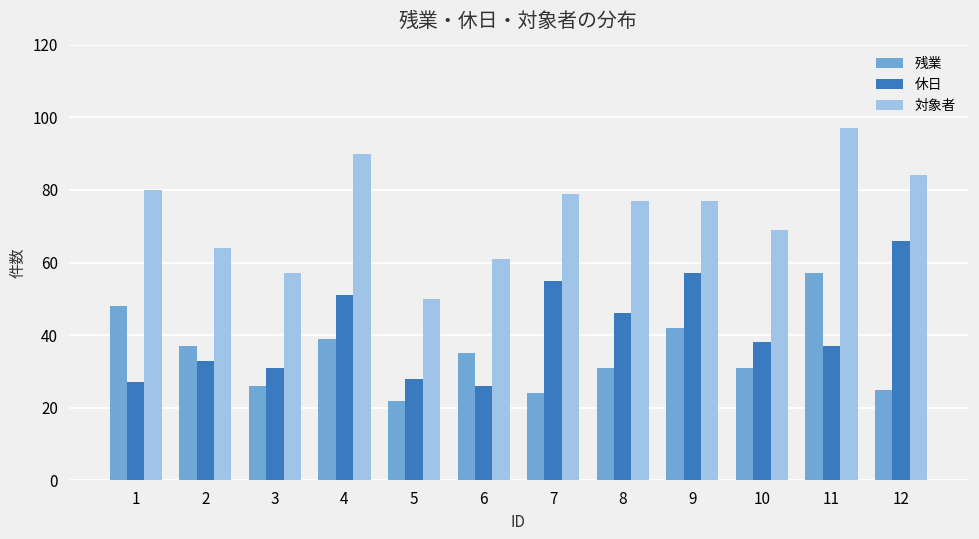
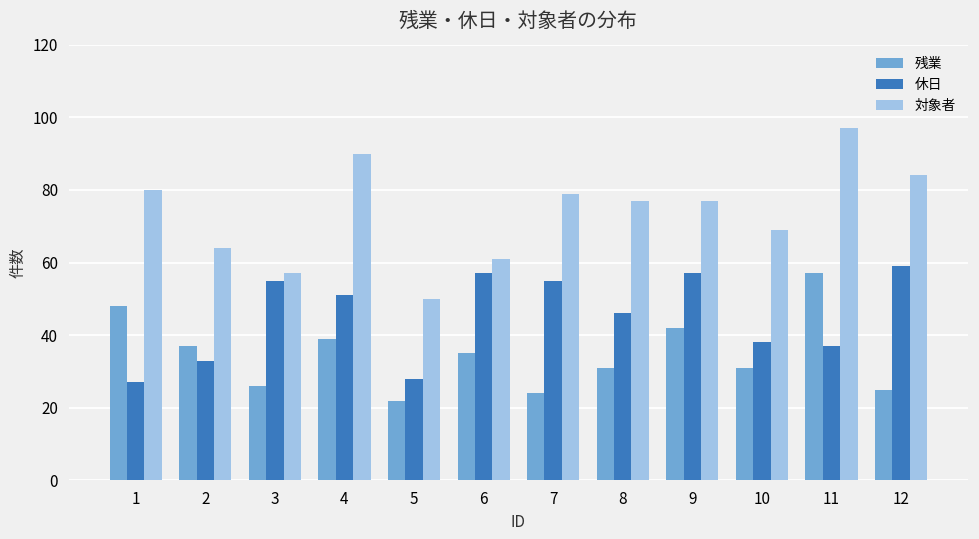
休日, 3: 31 -> 55
休日, 6: 26 -> 57
休日, 12: 66 -> 59
